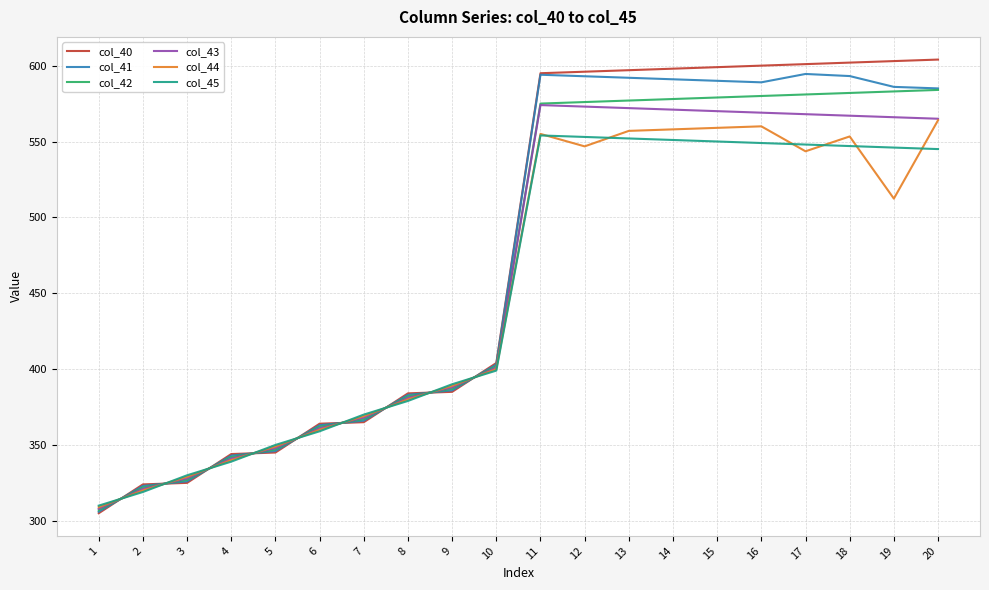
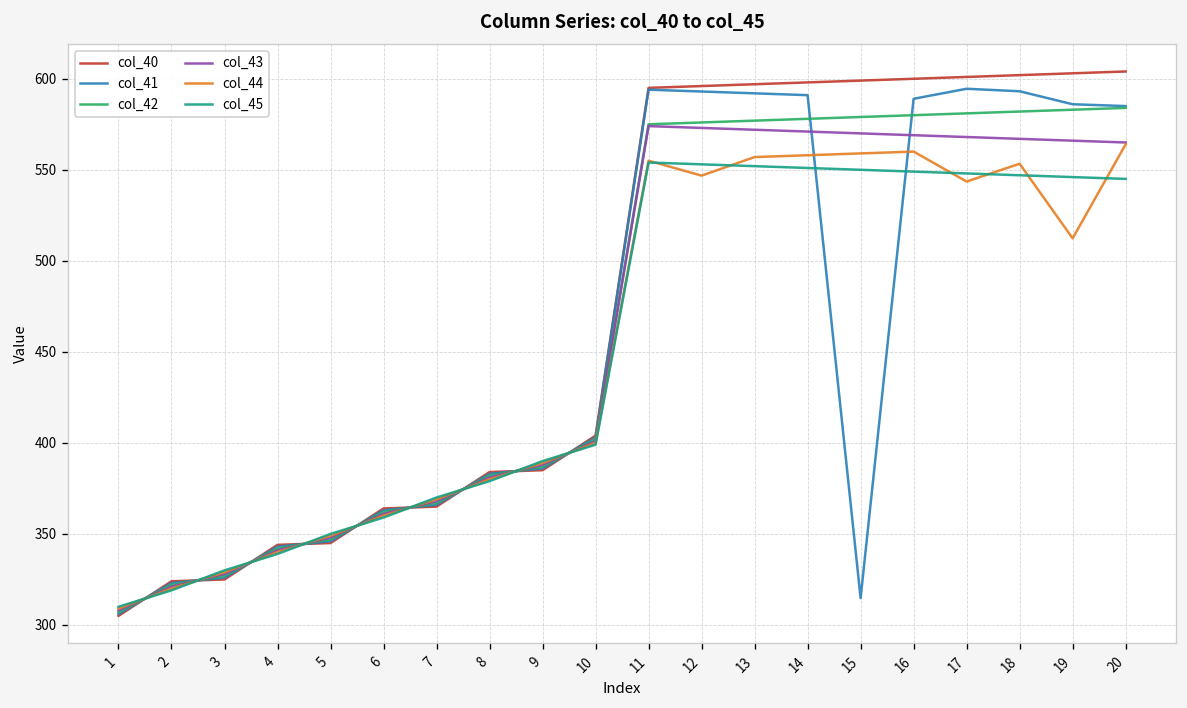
col_41, 15: 590 -> 315
